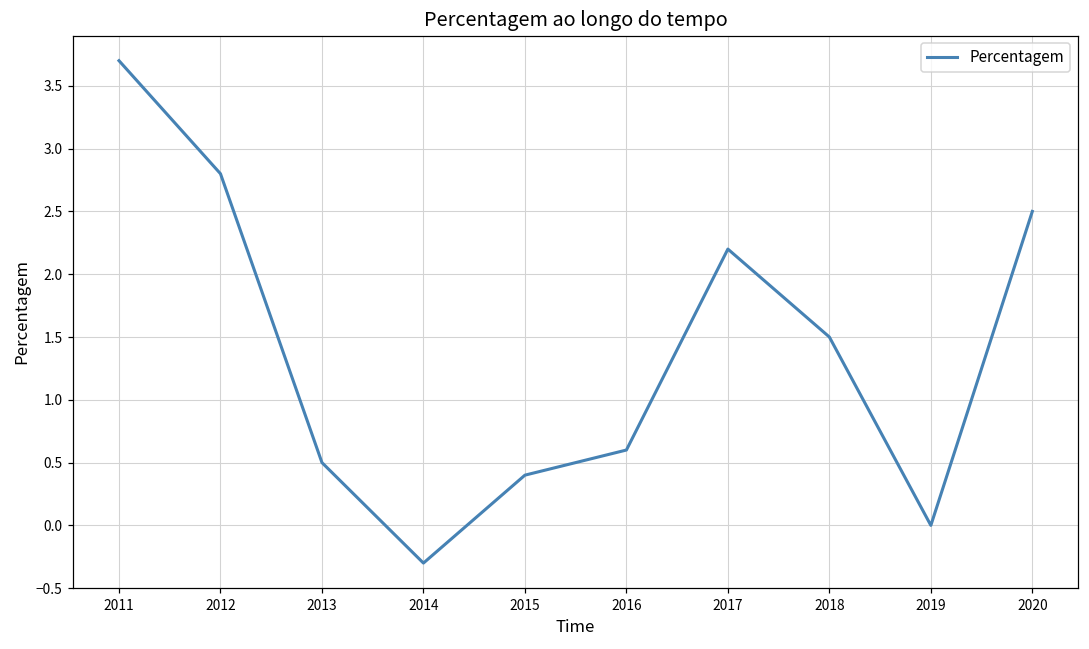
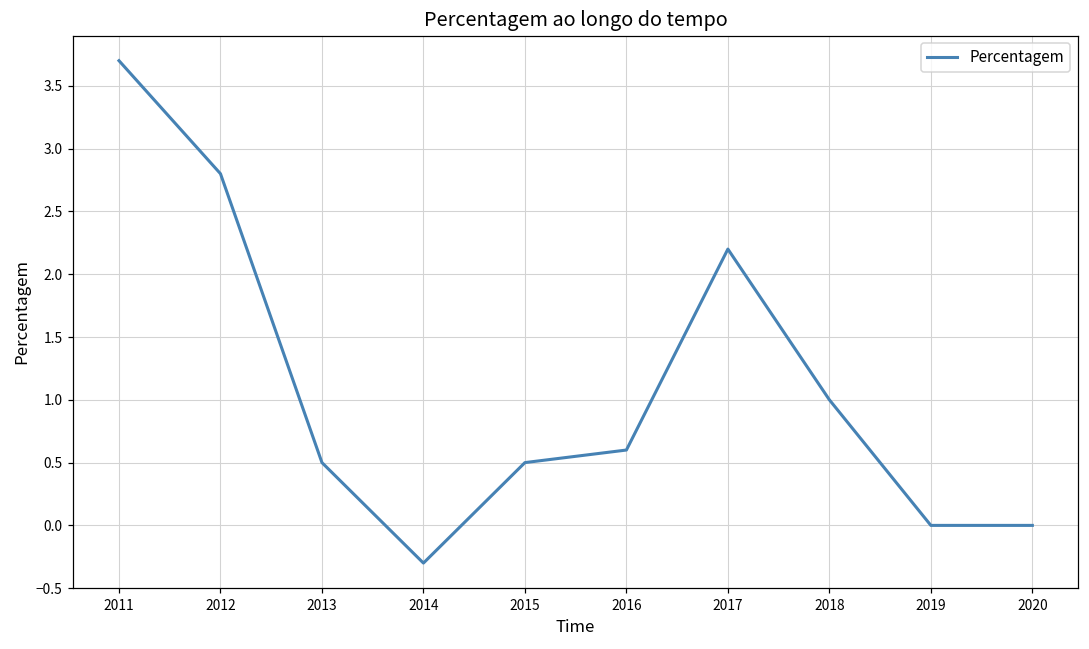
2015: 0.4 -> 0.5
2018: 1.5 -> 1.0
2020: 2.5 -> 0.0
